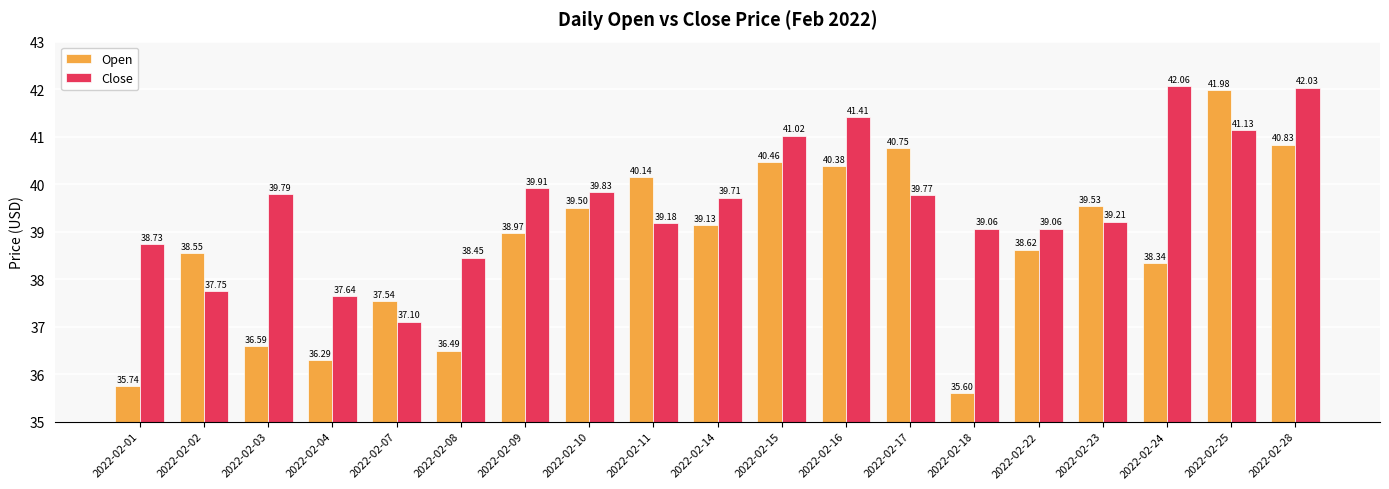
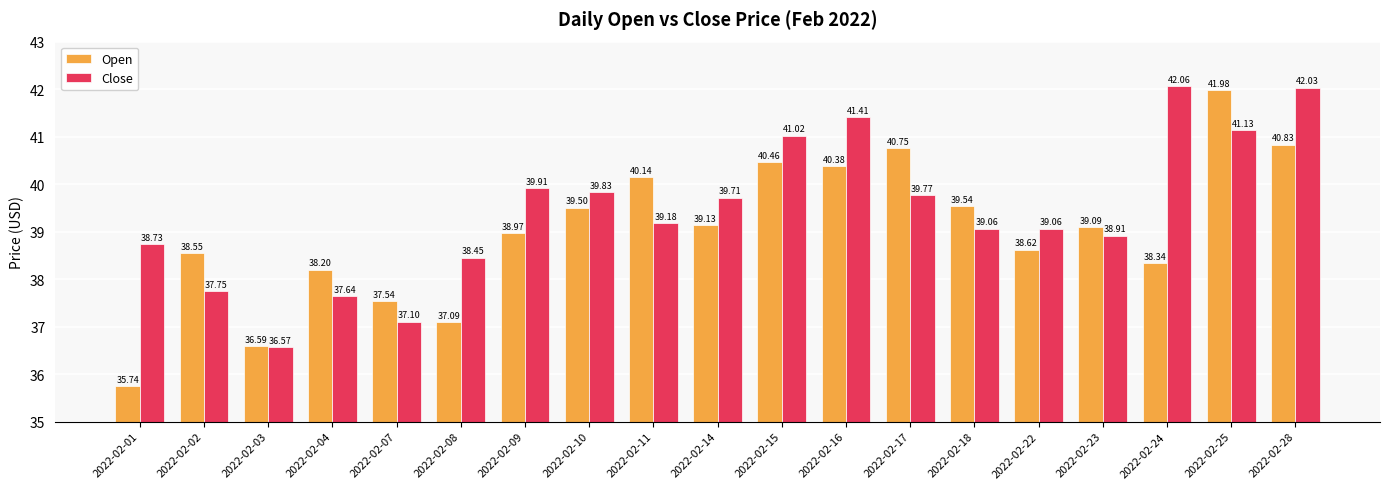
Close, 2022-02-03: 39.79 -> 36.57
Open, 2022-02-04: 36.29 -> 38.20
Open, 2022-02-08: 36.49 -> 37.09
Open, 2022-02-18: 35.60 -> 39.54
Open, 2022-02-23: 39.53 -> 39.09
Close, 2022-02-23: 39.21 -> 38.91
